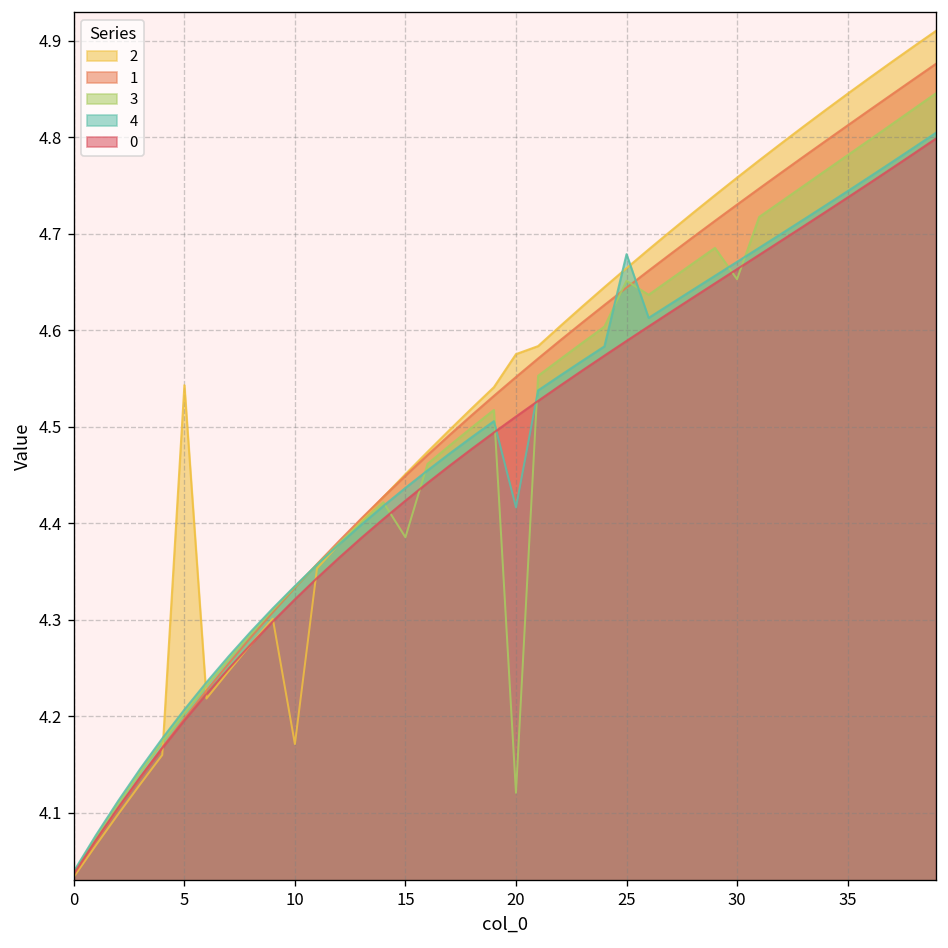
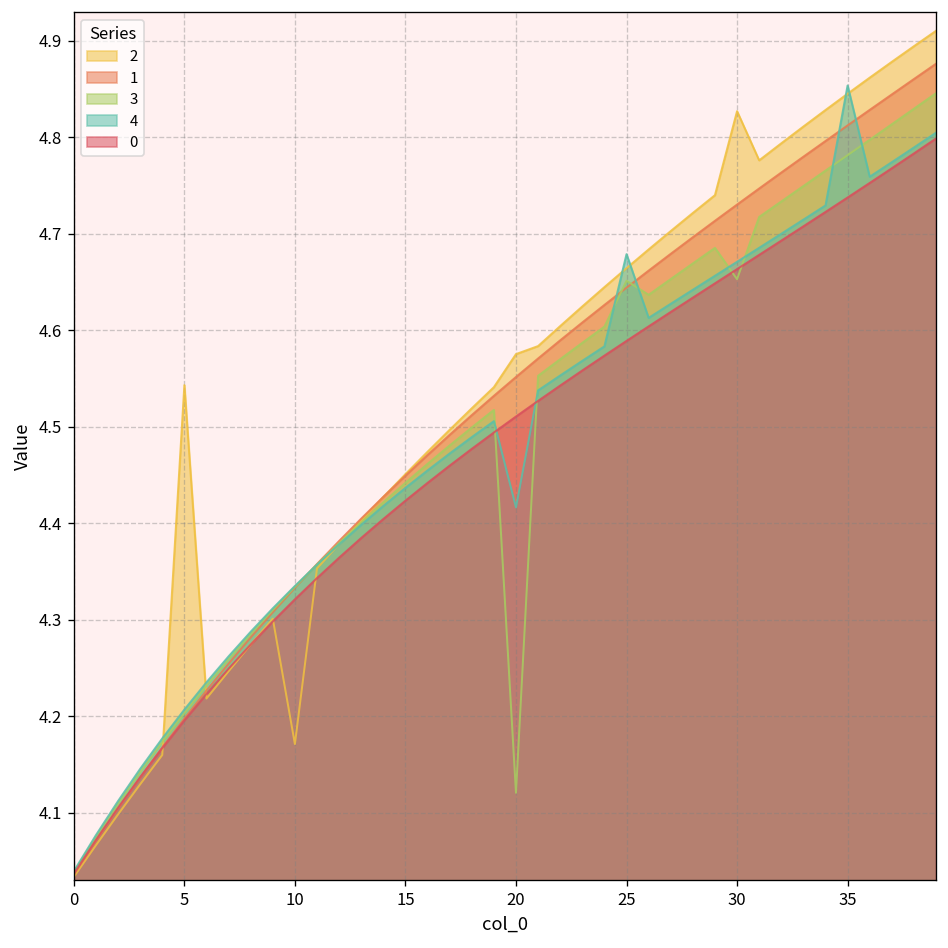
3, 15: 4.39 -> 4.44
2, 30: 4.76 -> 4.83
4, 35: 4.74 -> 4.85
